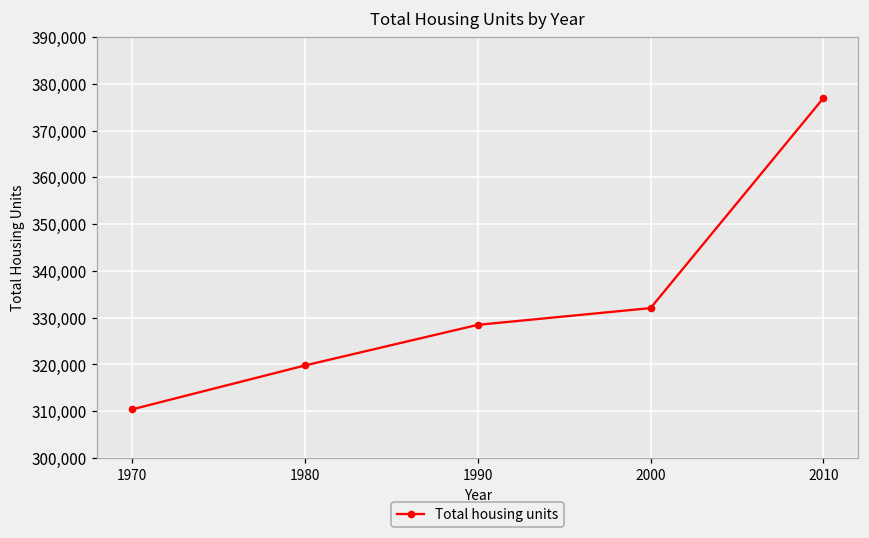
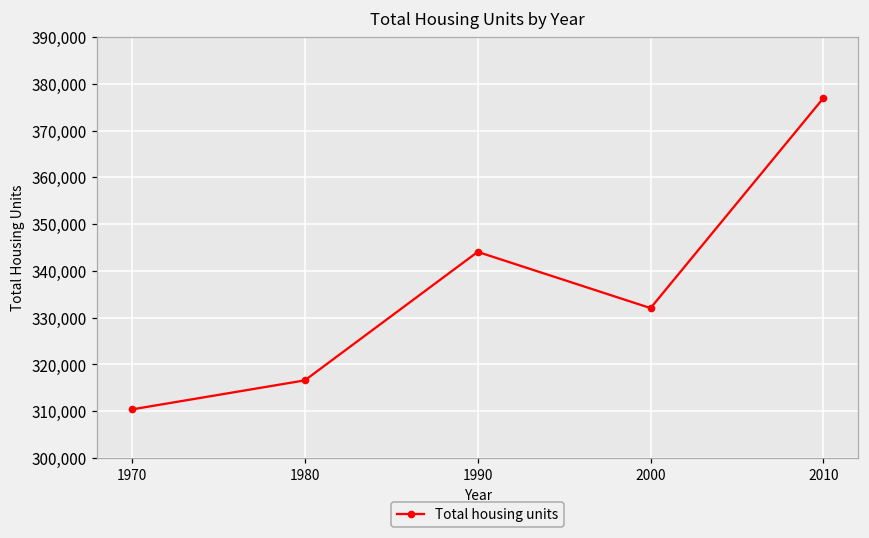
1980: 320,000 -> 317,000
1990: 328,000 -> 344,000
